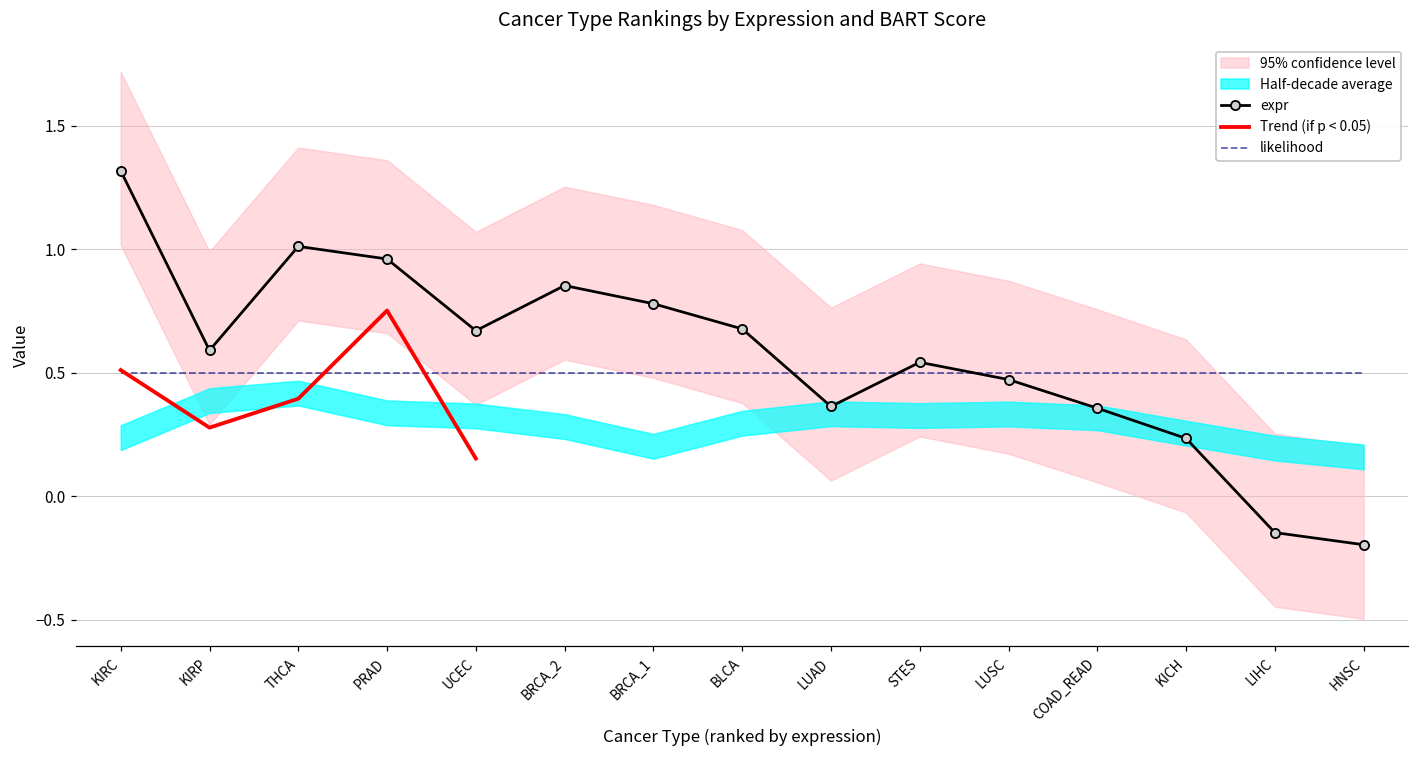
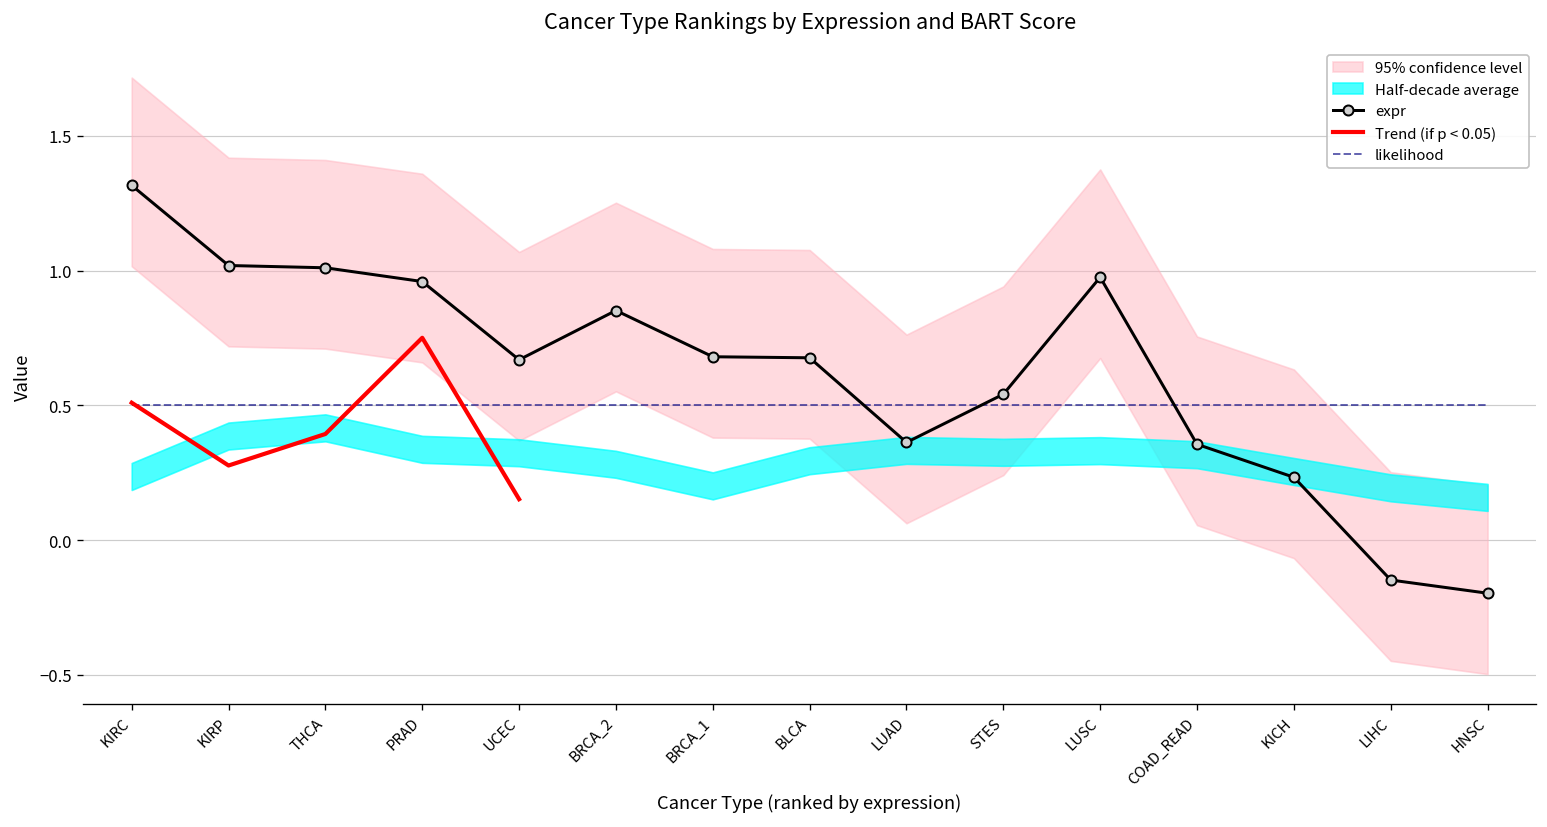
expr, KIRP: 0.59 -> 1.02
expr, BRCA_1: 0.78 -> 0.68
expr, LUSC: 0.47 -> 0.98
